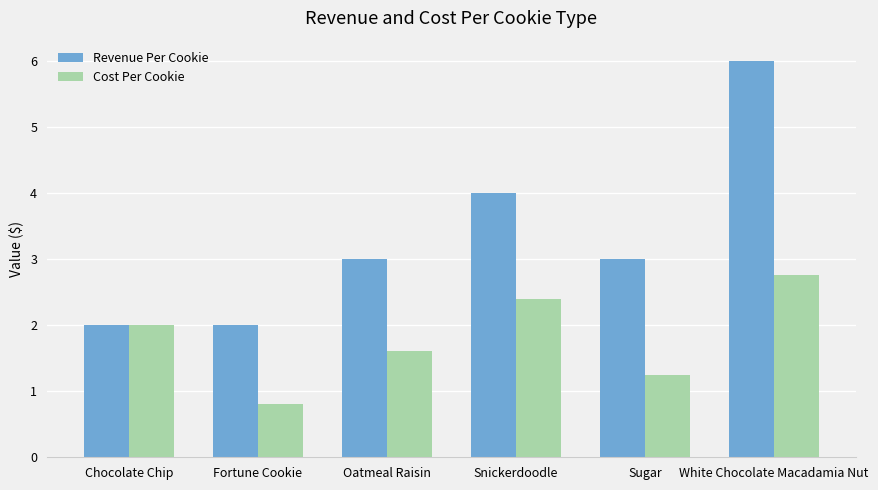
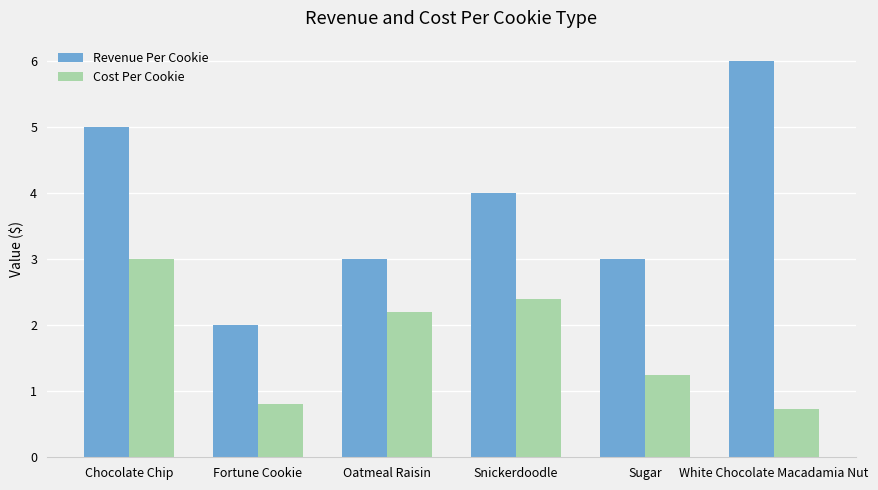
Revenue Per Cookie, Chocolate Chip: 2 -> 5
Cost Per Cookie, Chocolate Chip: 2 -> 3
Cost Per Cookie, Oatmeal Raisin: 1.6 -> 2.2
Cost Per Cookie, White Chocolate Macadamia Nut: 2.8 -> 0.7
